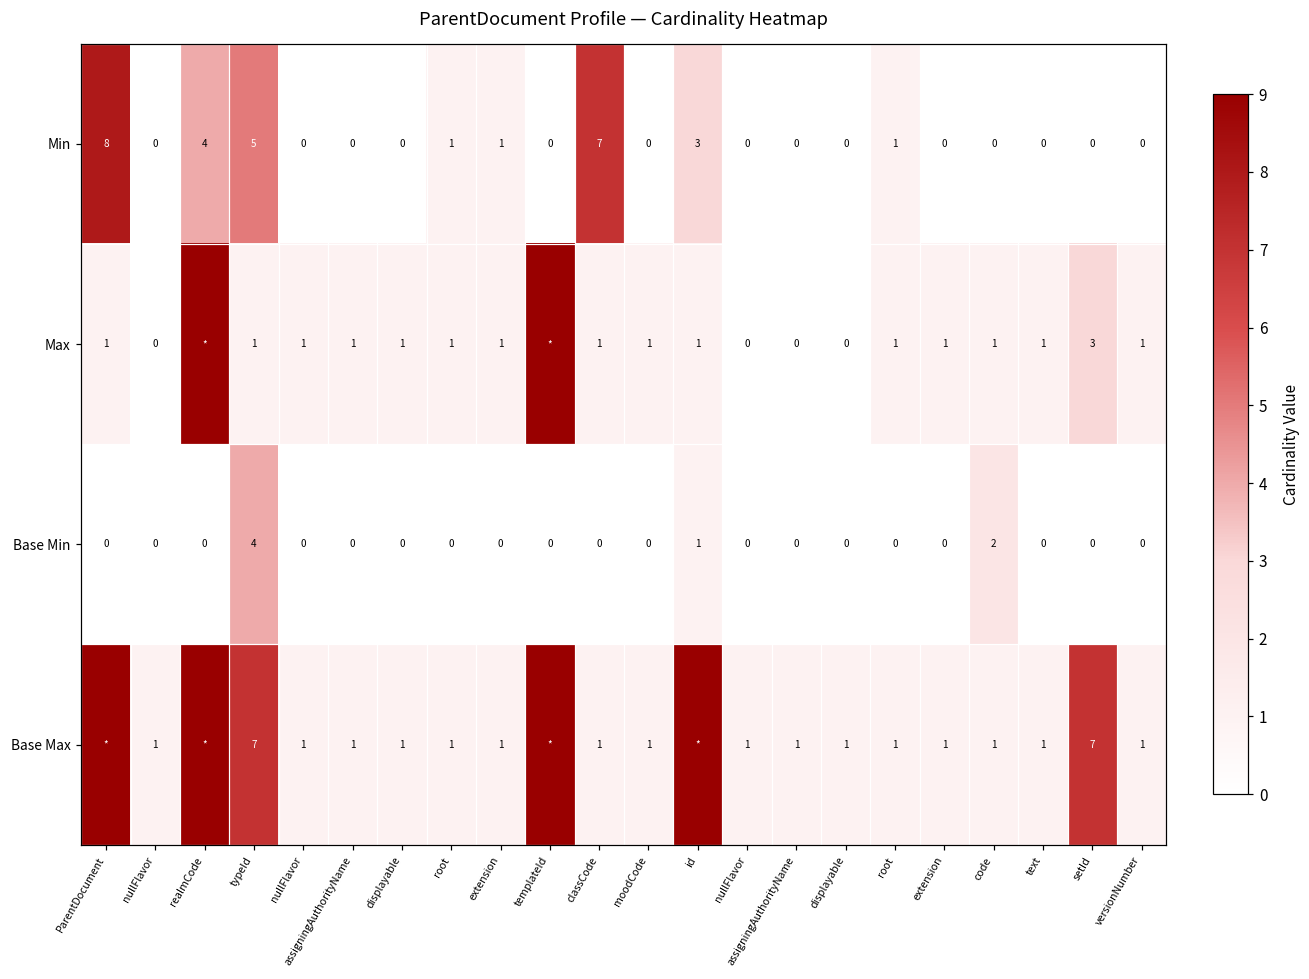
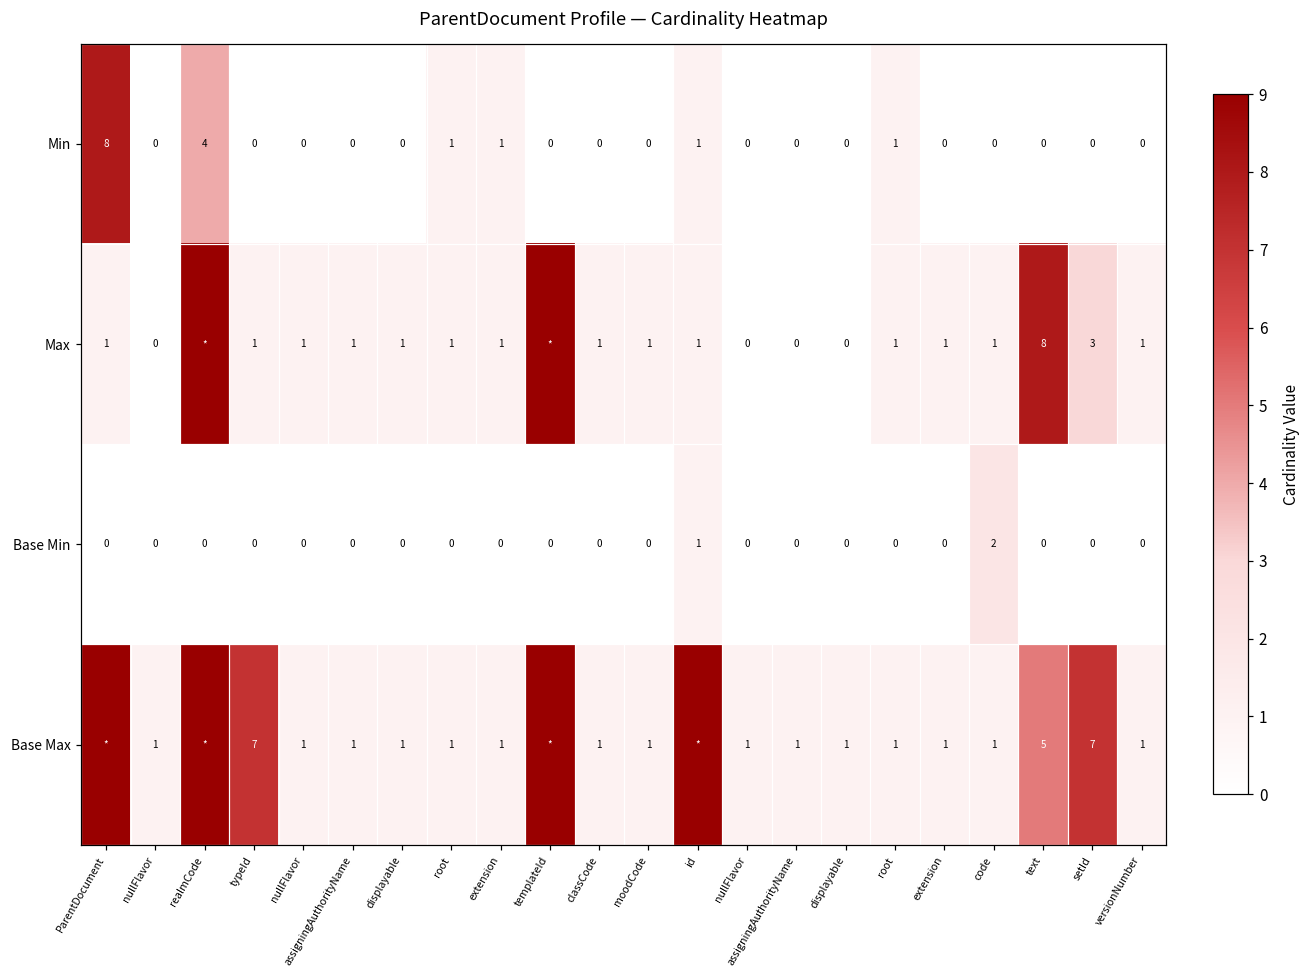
Min, typeId: 5 -> 0
Min, classCode: 7 -> 0
Min, id: 3 -> 1
Max, text: 1 -> 8
Base Min, typeId: 4 -> 0
Base Max, text: 1 -> 5
